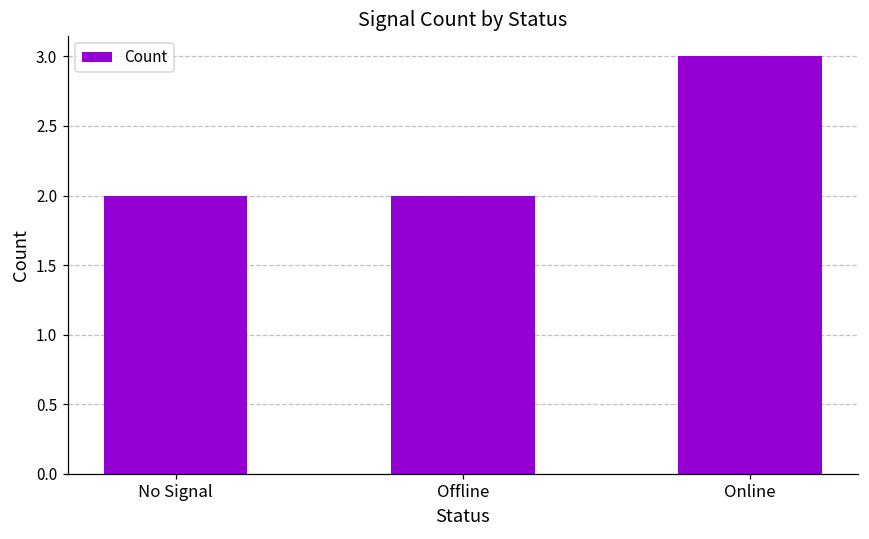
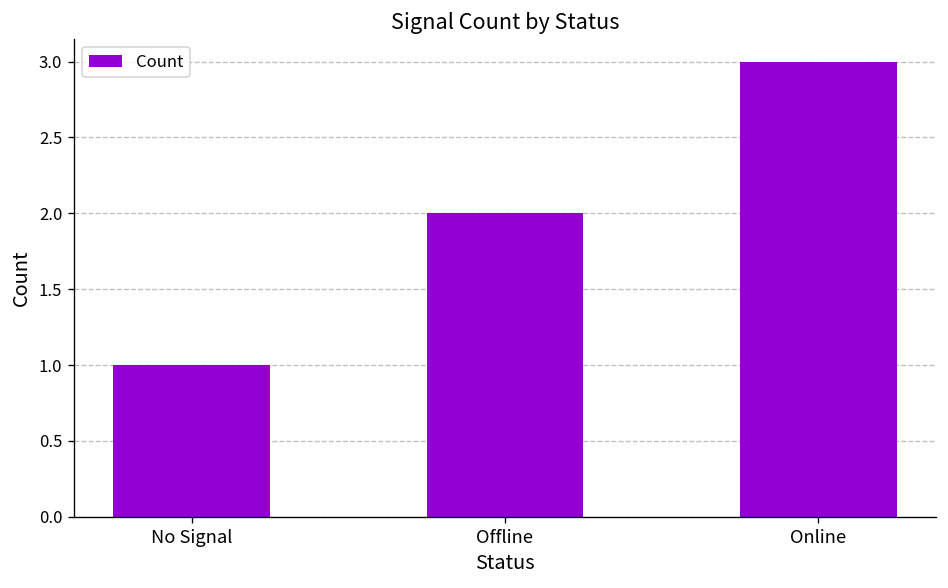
No Signal: 2 -> 1
